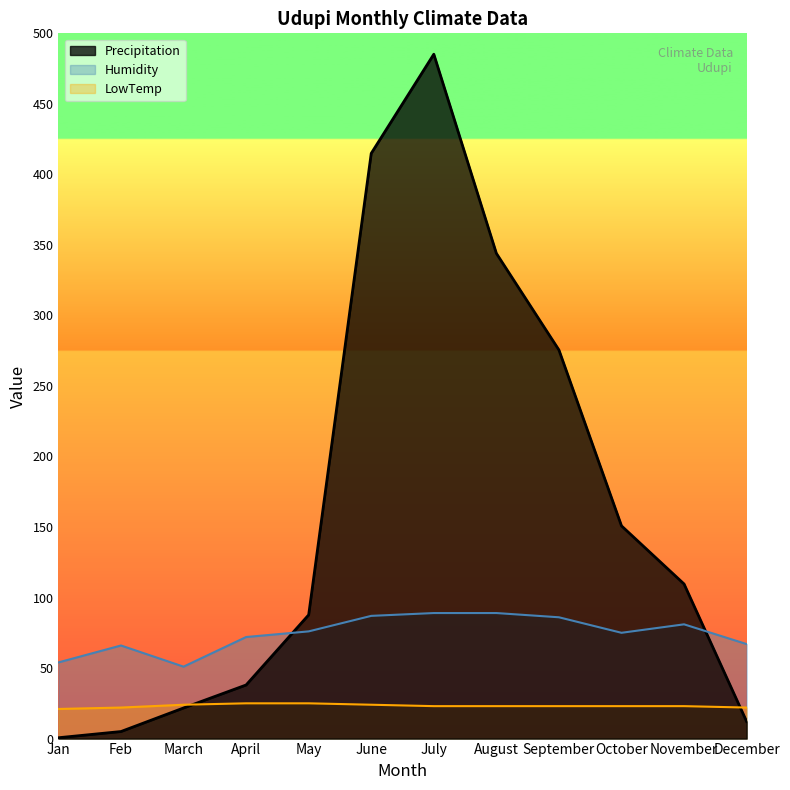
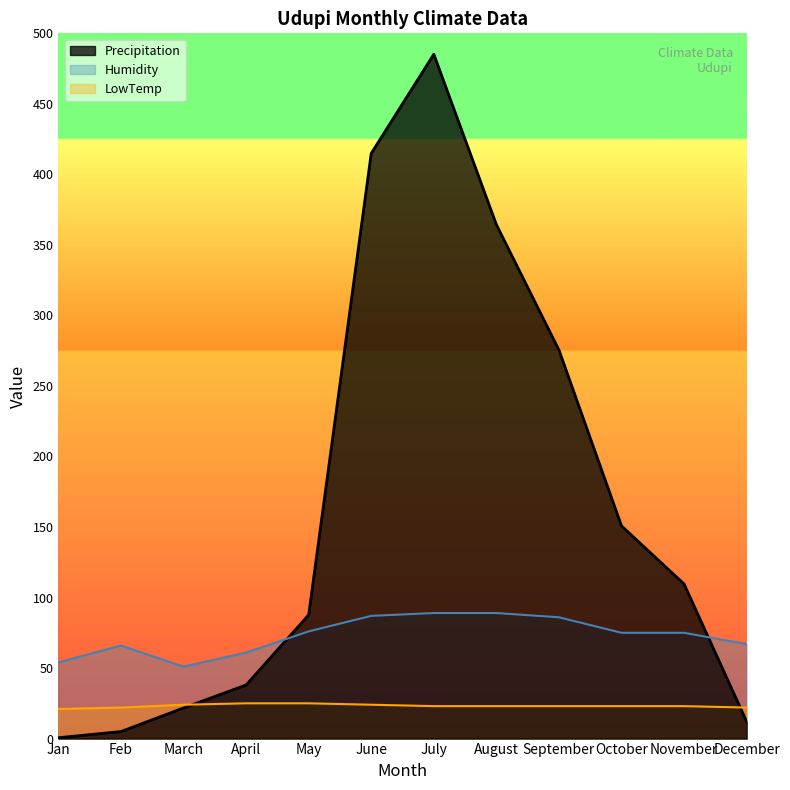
Humidity, April: 72 -> 61
Precipitation, August: 344 -> 364
Humidity, November: 81 -> 75
